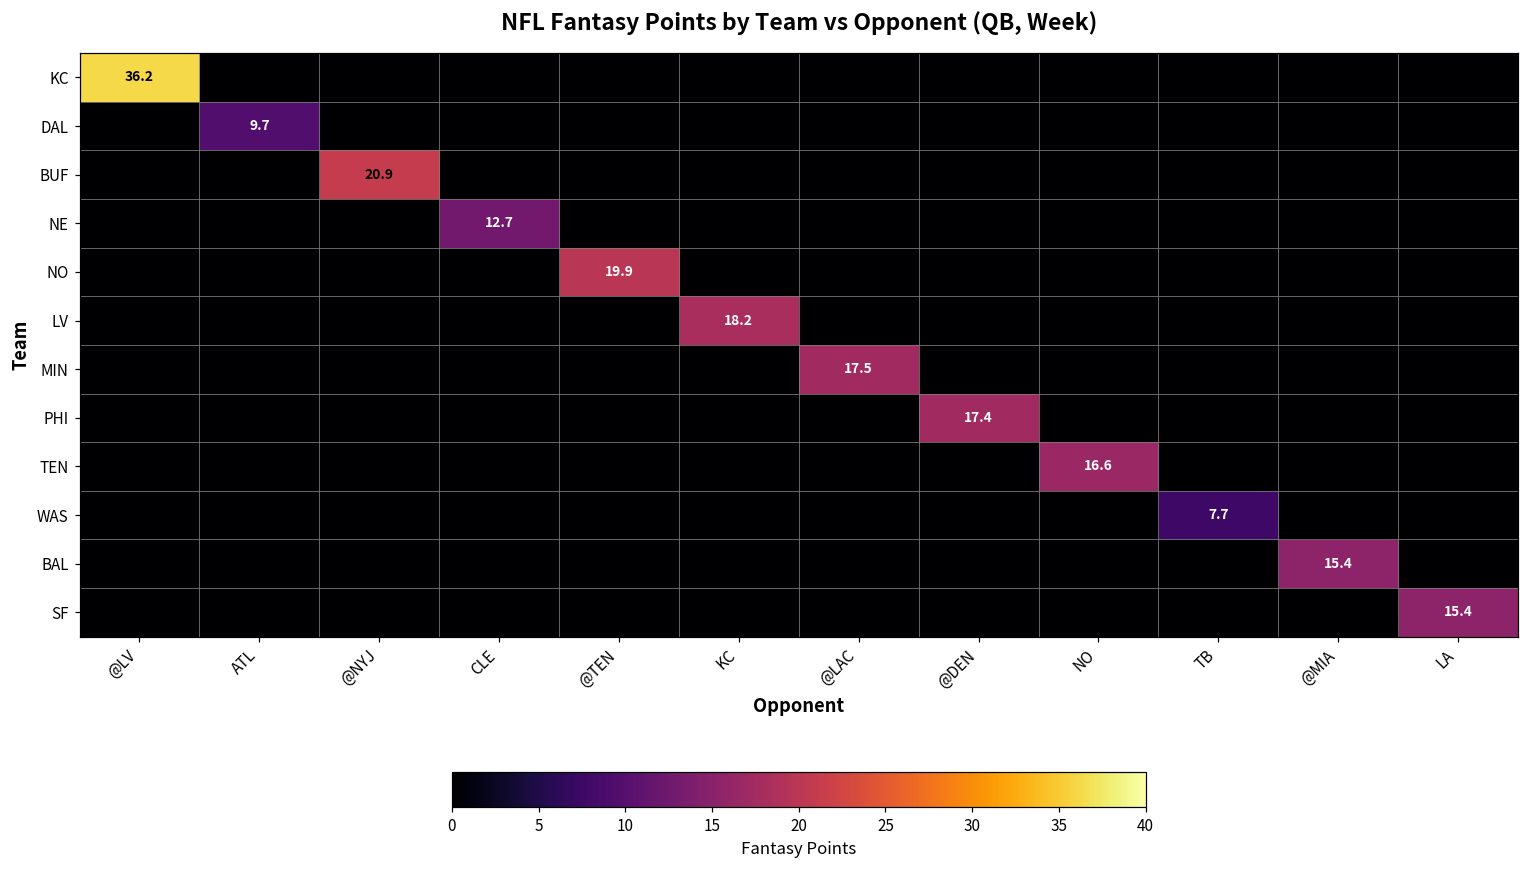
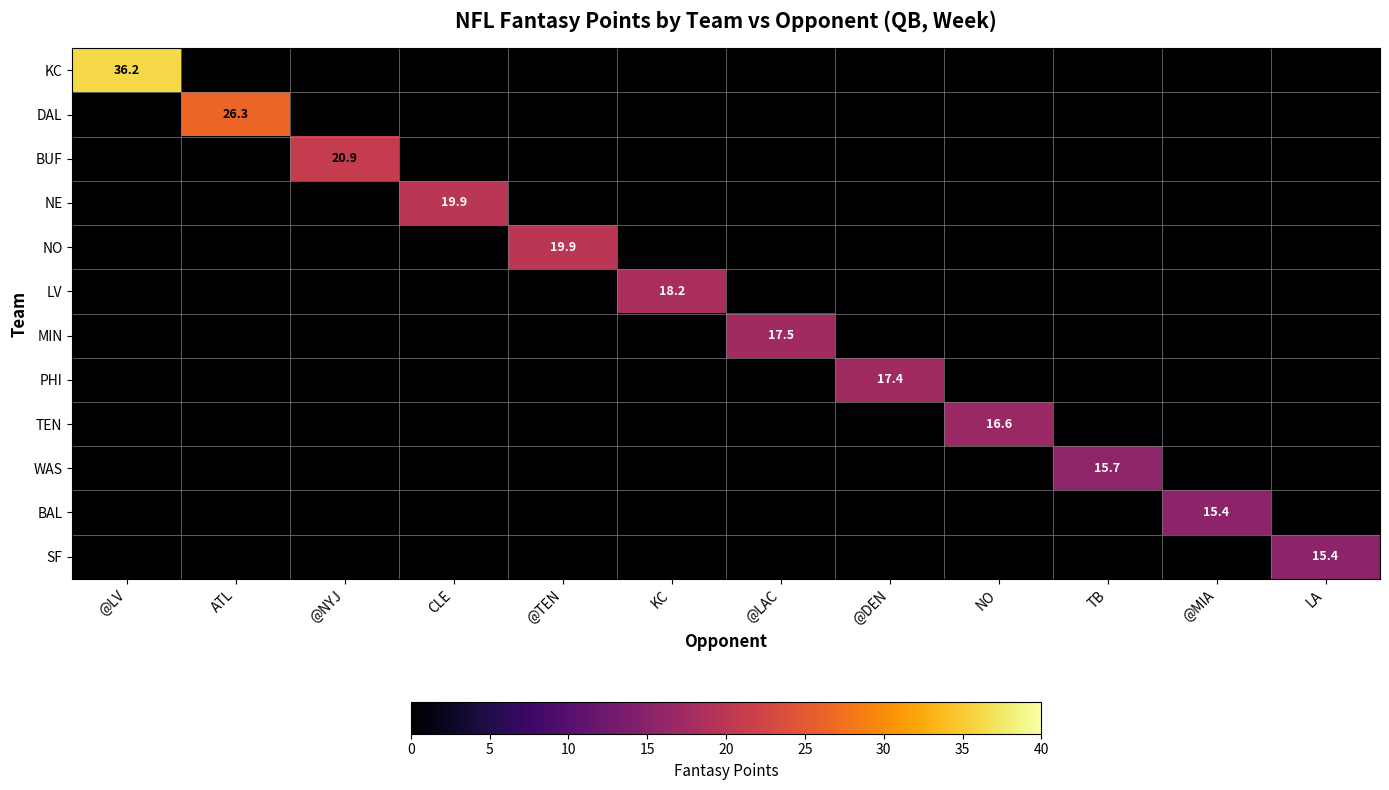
DAL, ATL: 9.7 -> 26.3
NE, CLE: 12.7 -> 19.9
WAS, TB: 7.7 -> 15.7
